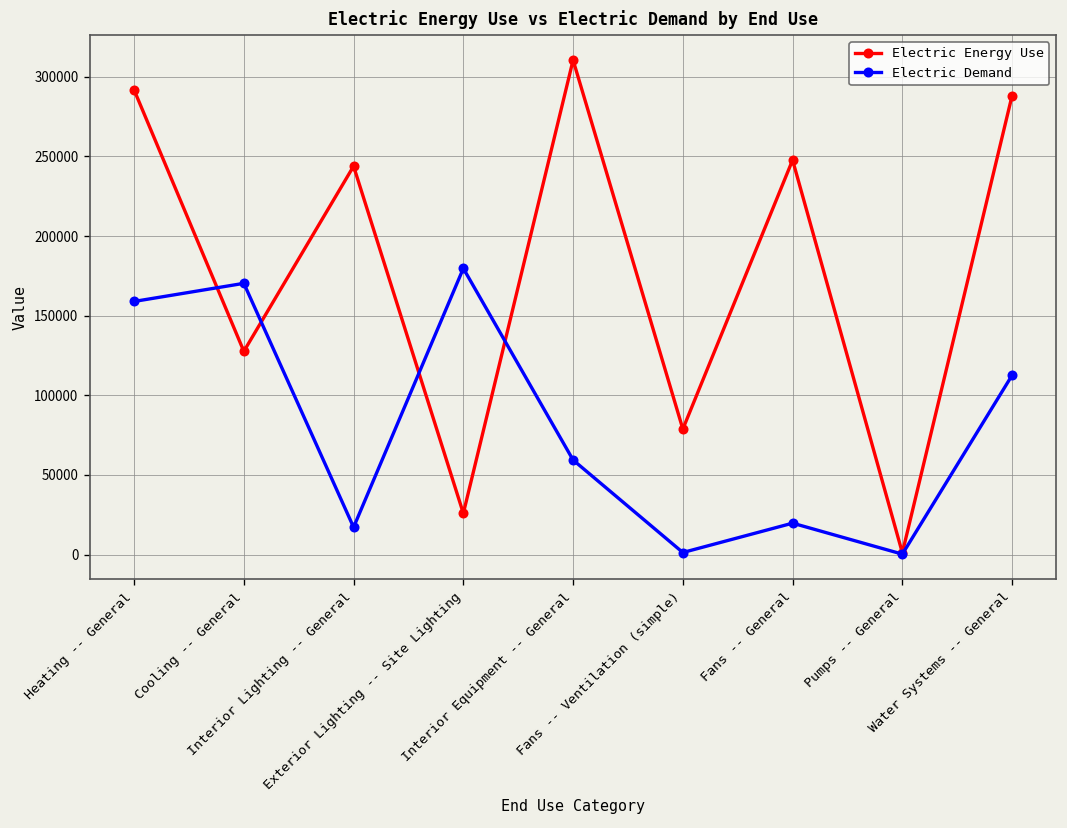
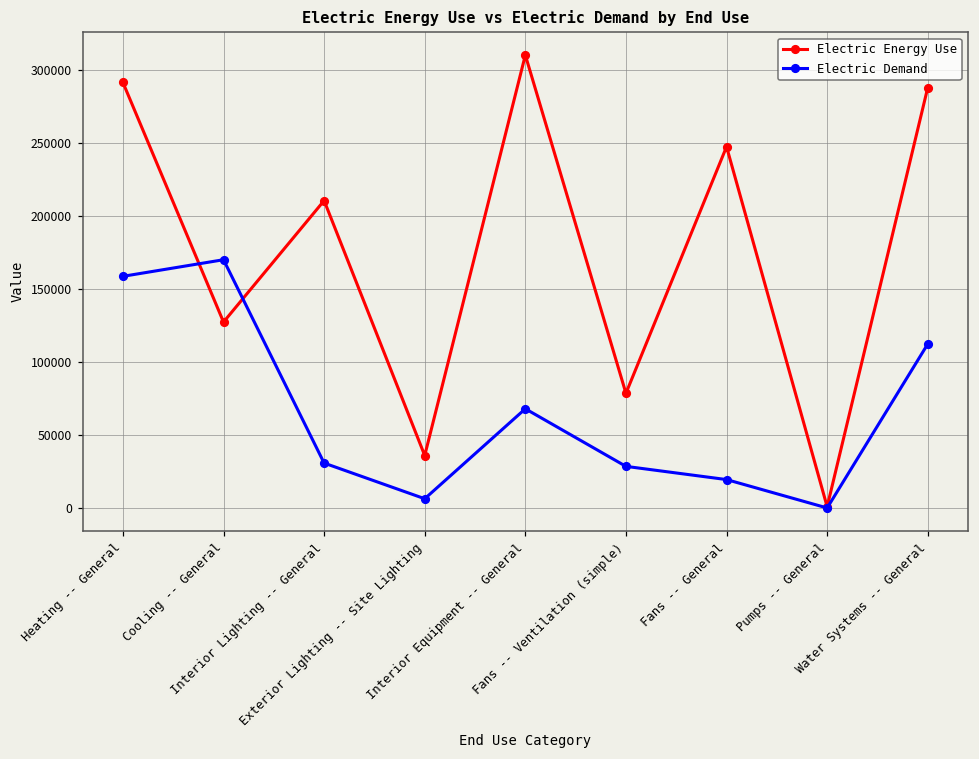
Electric Energy Use, Interior Lighting -- General: 244000 -> 211000
Electric Demand, Interior Lighting -- General: 17000 -> 31000
Electric Energy Use, Exterior Lighting -- Site Lighting: 26000 -> 36000
Electric Demand, Exterior Lighting -- Site Lighting: 180000 -> 7000
Electric Demand, Interior Equipment -- General: 59000 -> 68000
Electric Demand, Fans -- Ventilation (simple): 1000 -> 29000
